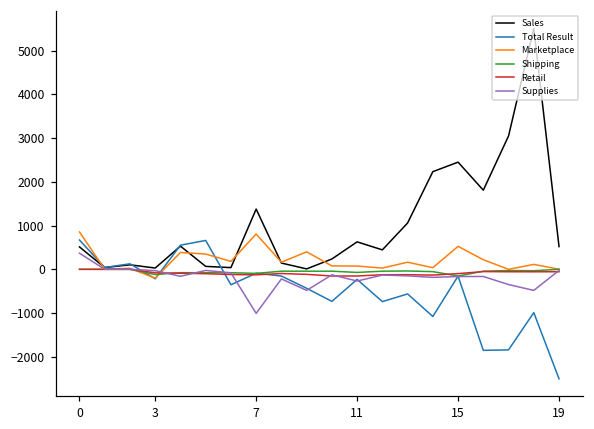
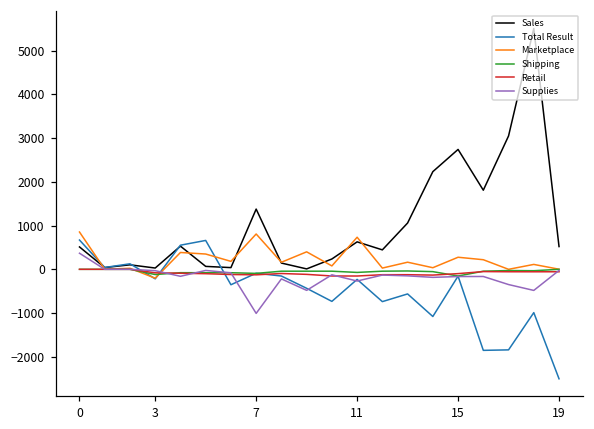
Marketplace, 11: 100 -> 700
Sales, 15: 2400 -> 2700
Marketplace, 15: 500 -> 300
